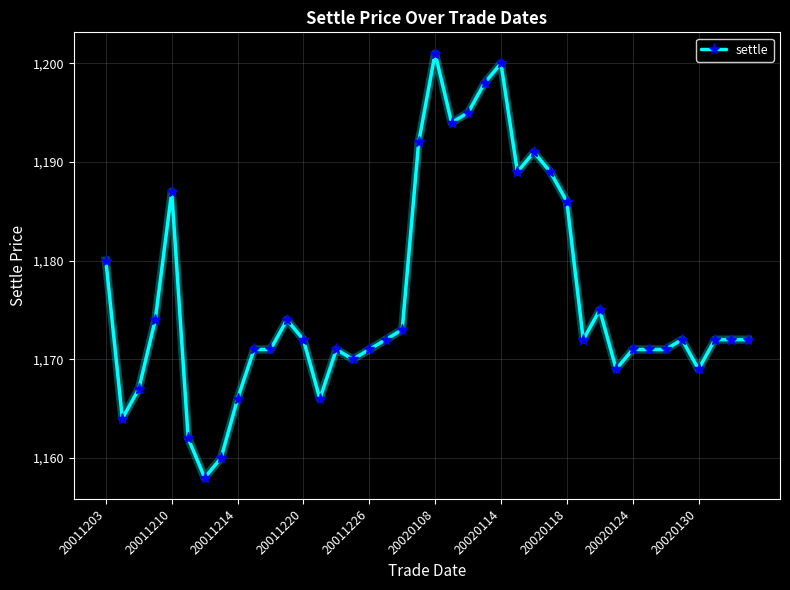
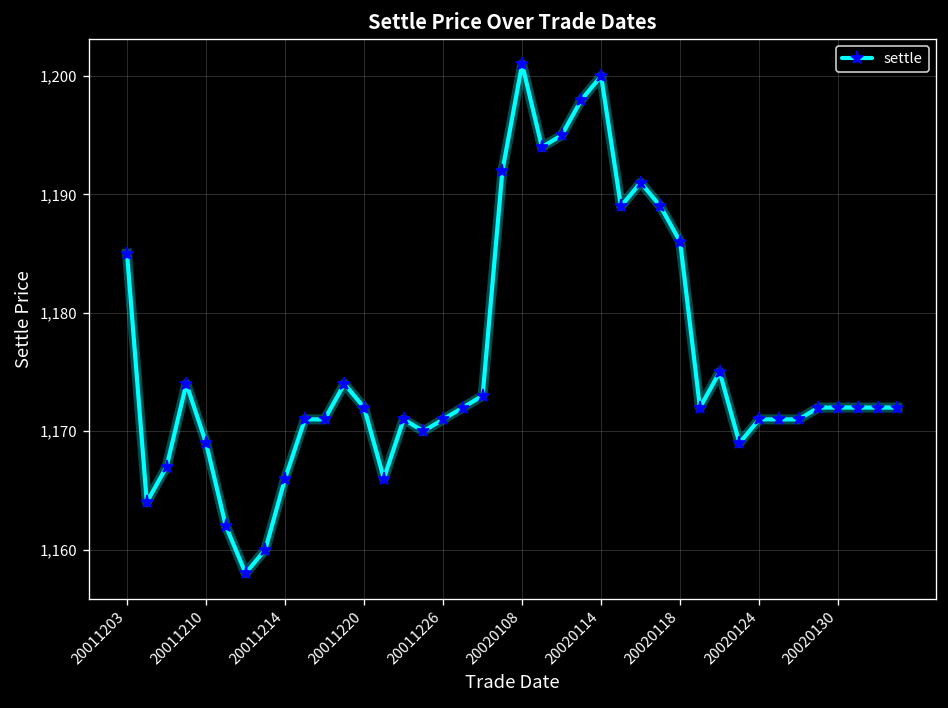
20011203: 1,180 -> 1,185
20011210: 1,187 -> 1,169
20020130: 1,169 -> 1,172
